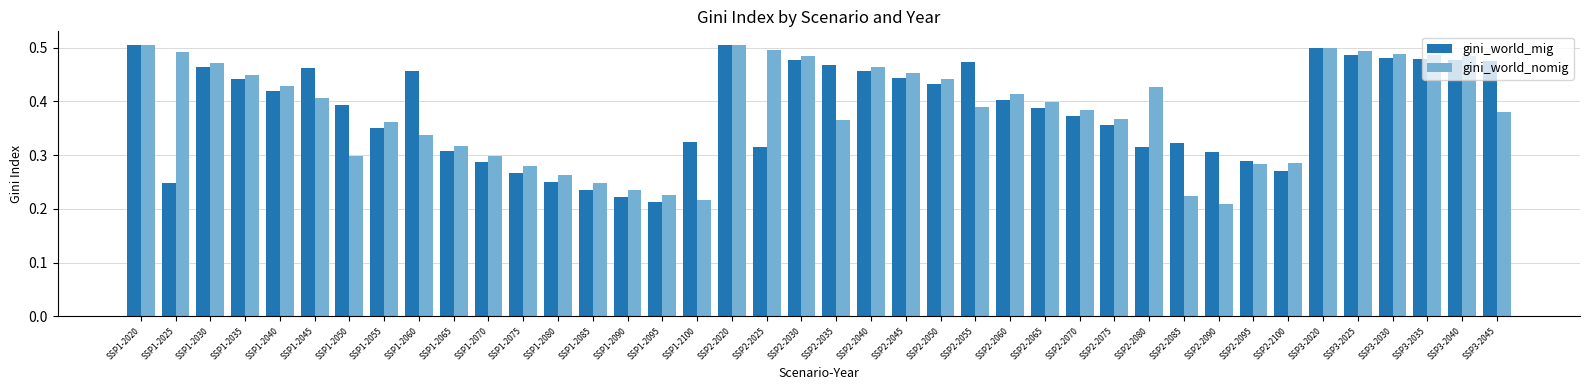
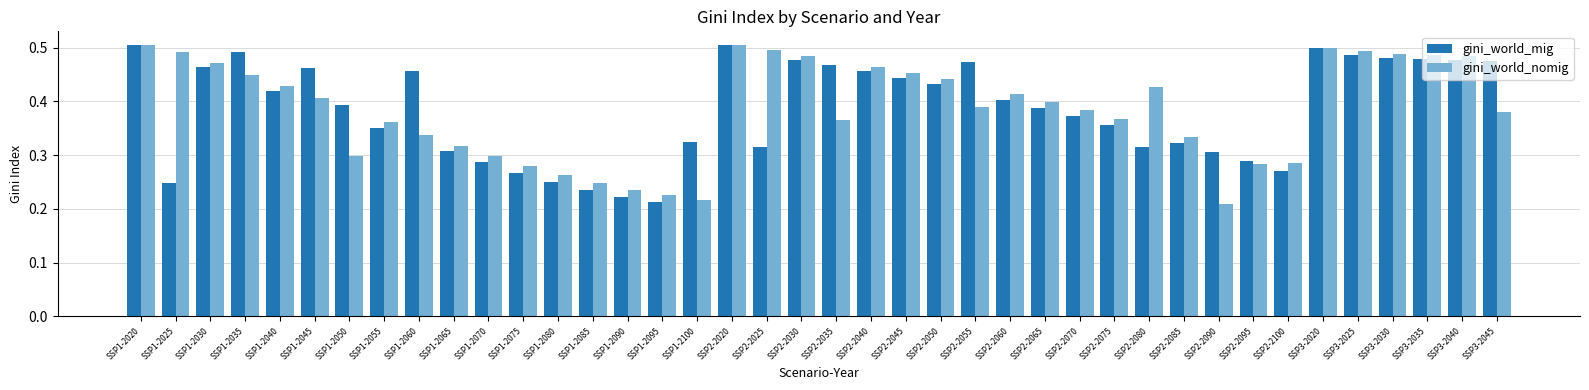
gini_world_mig, SSP1-2035: 0.44 -> 0.49
gini_world_nomig, SSP2-2085: 0.22 -> 0.33
